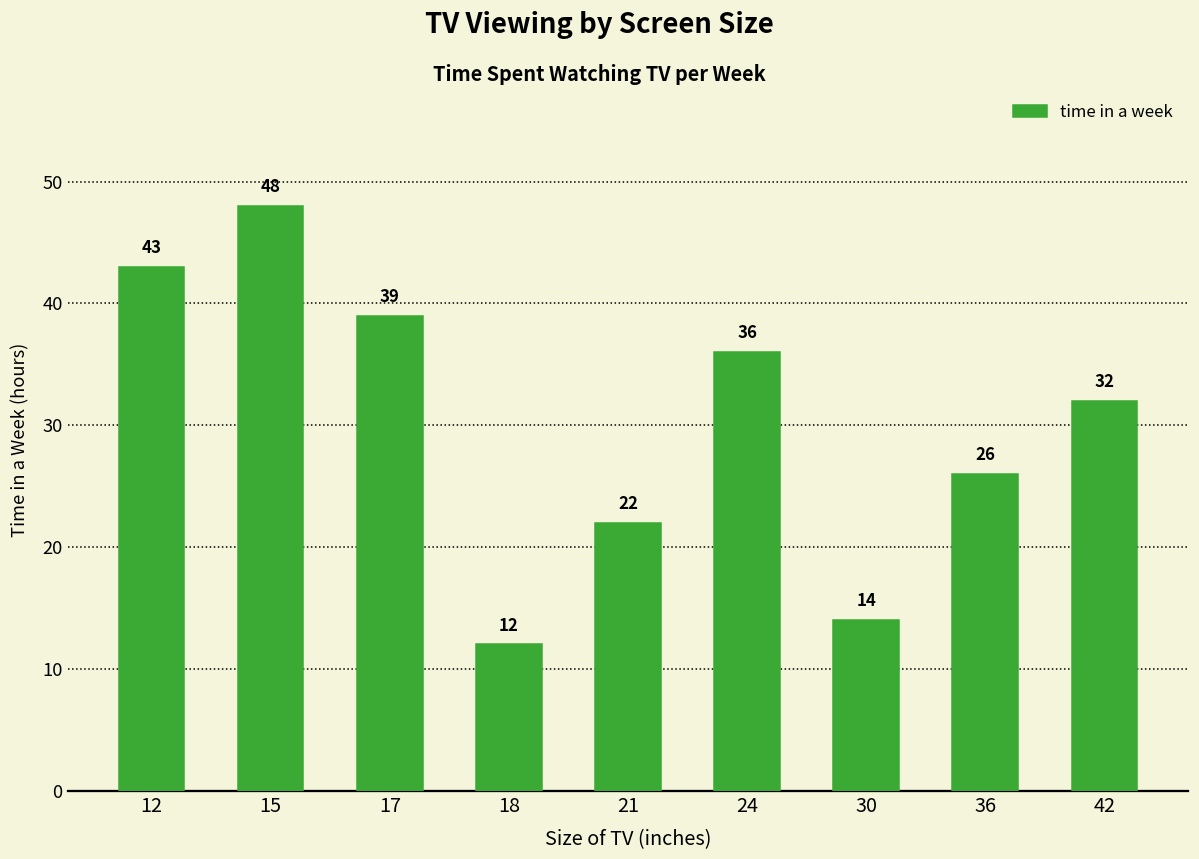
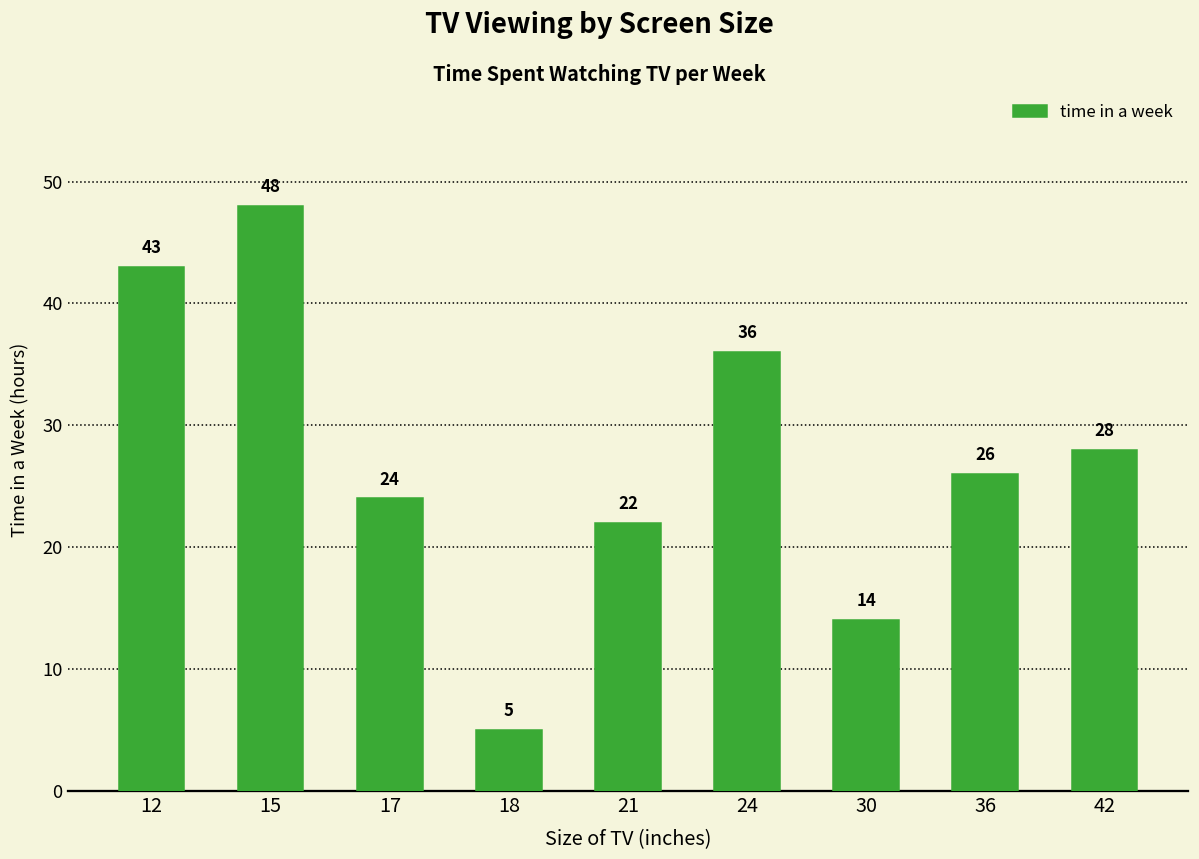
17: 39 -> 24
18: 12 -> 5
42: 32 -> 28
